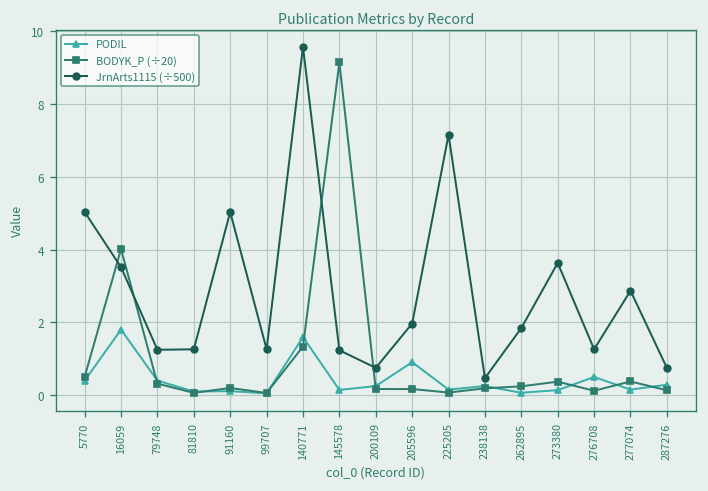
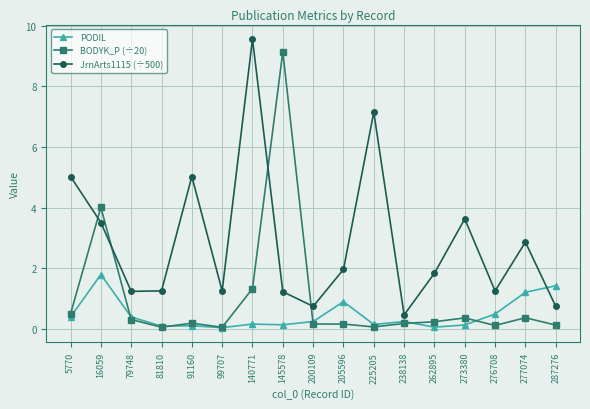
PODIL, 140771: 1.6 -> 0.2
PODIL, 277074: 0.2 -> 1.2
PODIL, 287276: 0.3 -> 1.4
